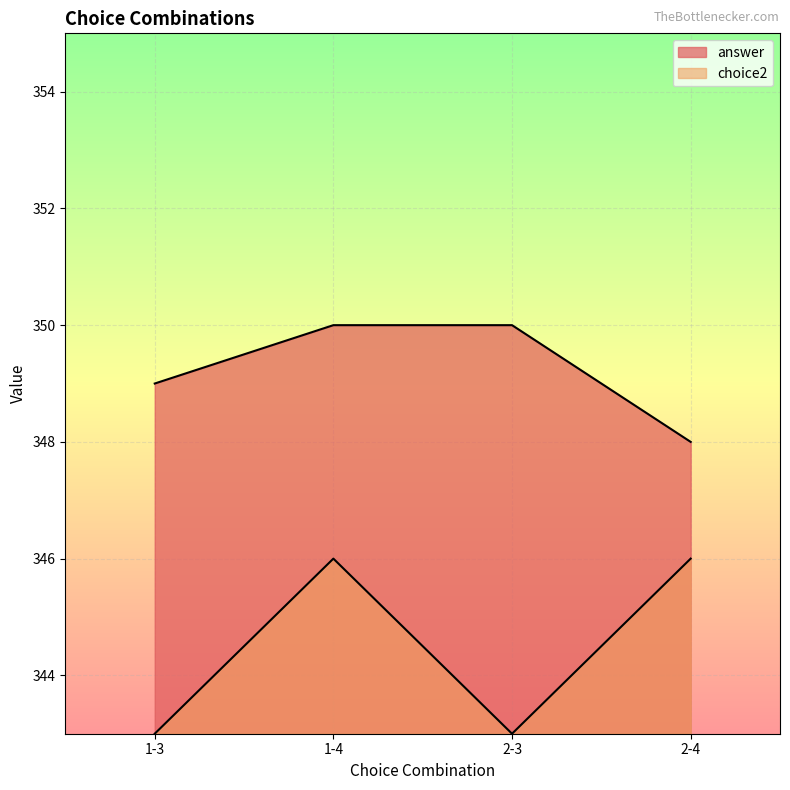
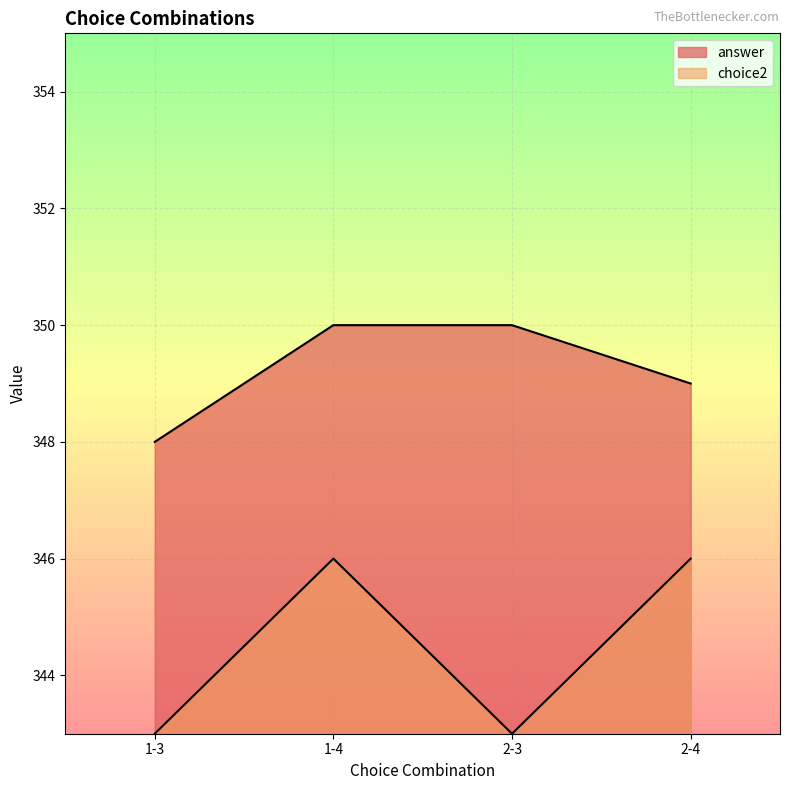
answer, 1-3: 349 -> 348
answer, 2-4: 348 -> 349
